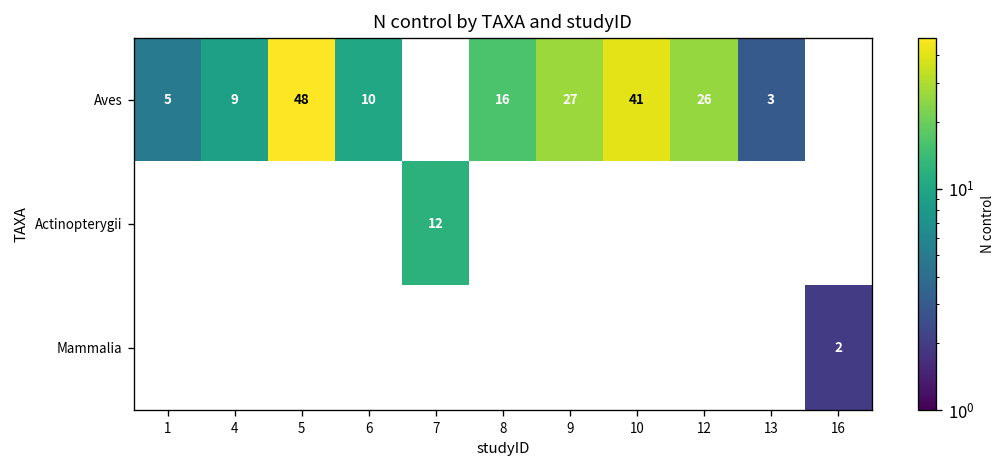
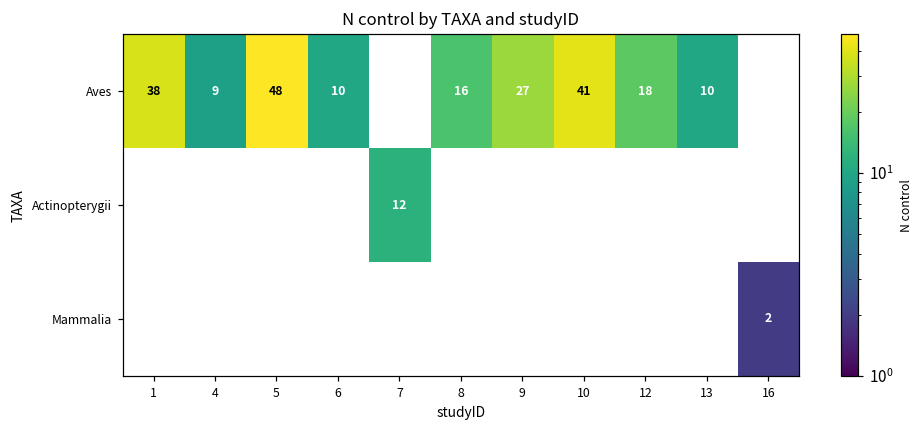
Aves, 1: 5 -> 38
Aves, 12: 26 -> 18
Aves, 13: 3 -> 10
